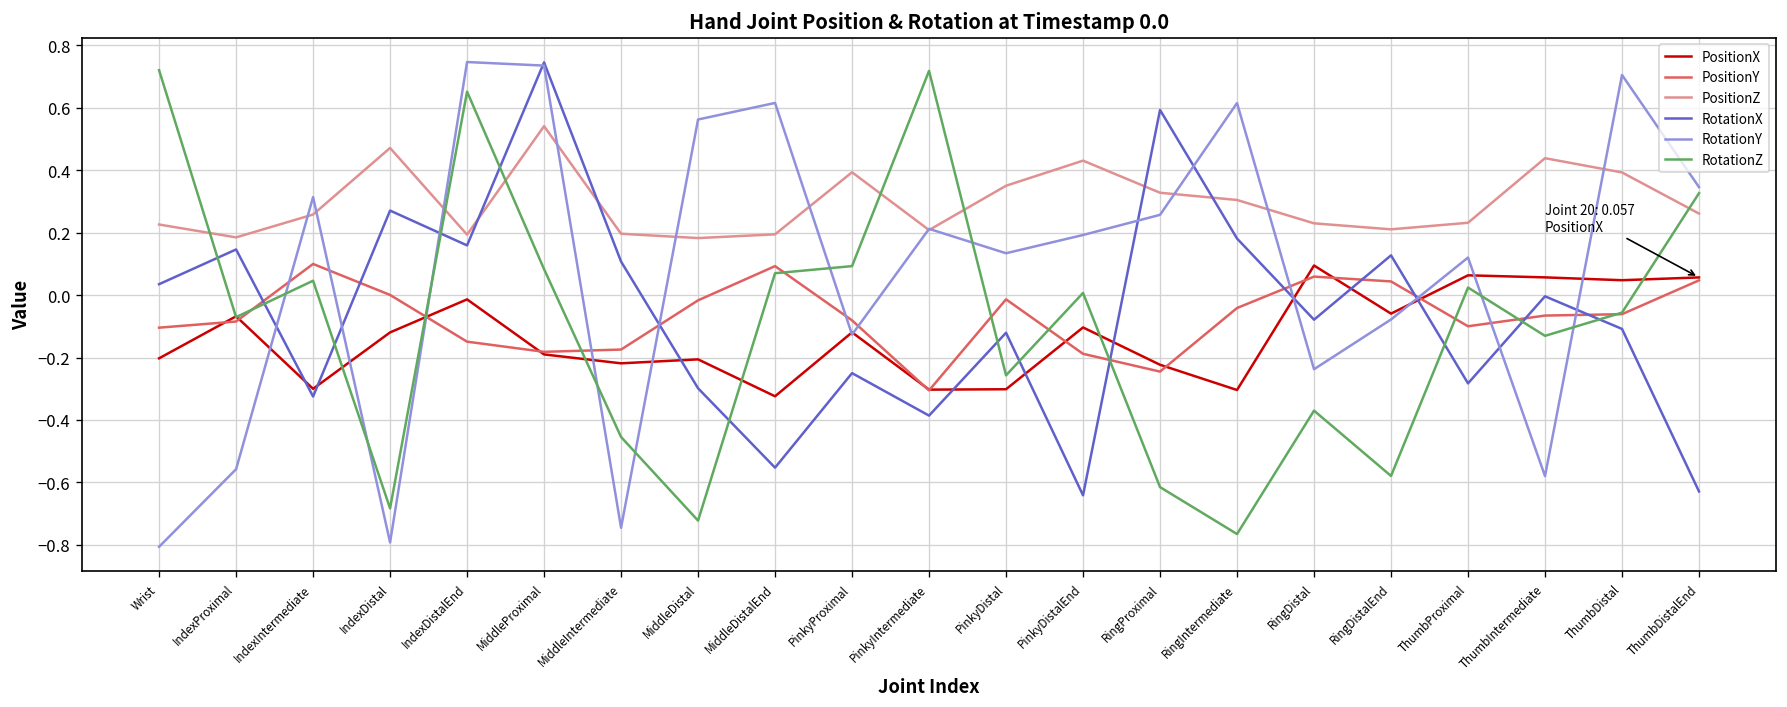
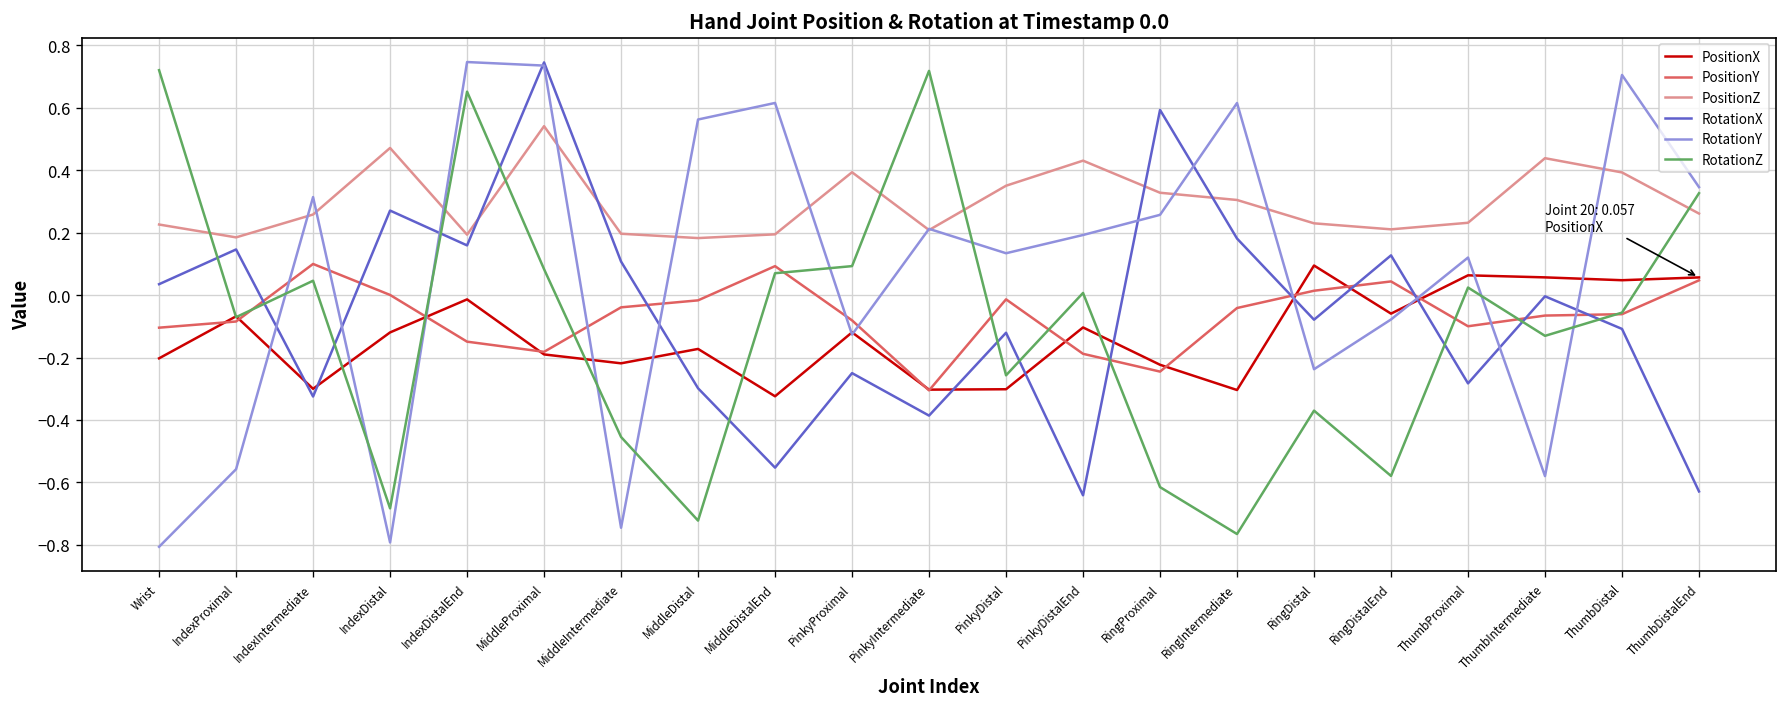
PositionY, MiddleIntermediate: -0.17 -> -0.04
PositionX, MiddleDistal: -0.21 -> -0.17
PositionY, RingDistal: 0.06 -> 0.01
